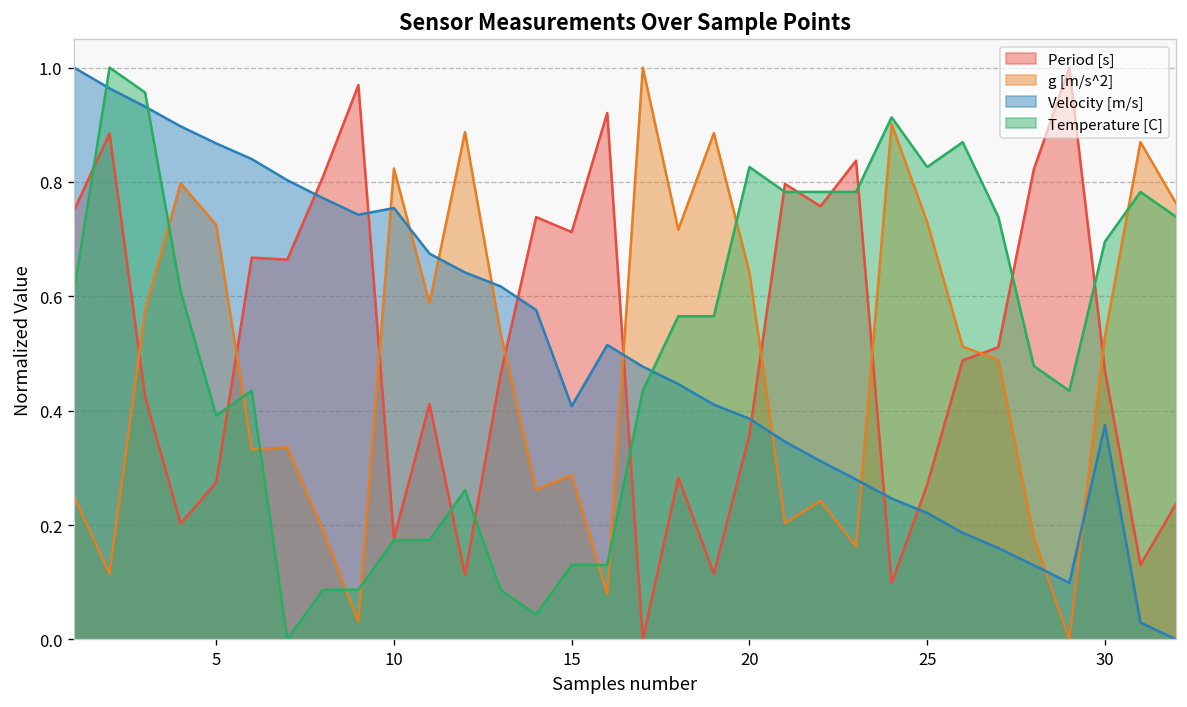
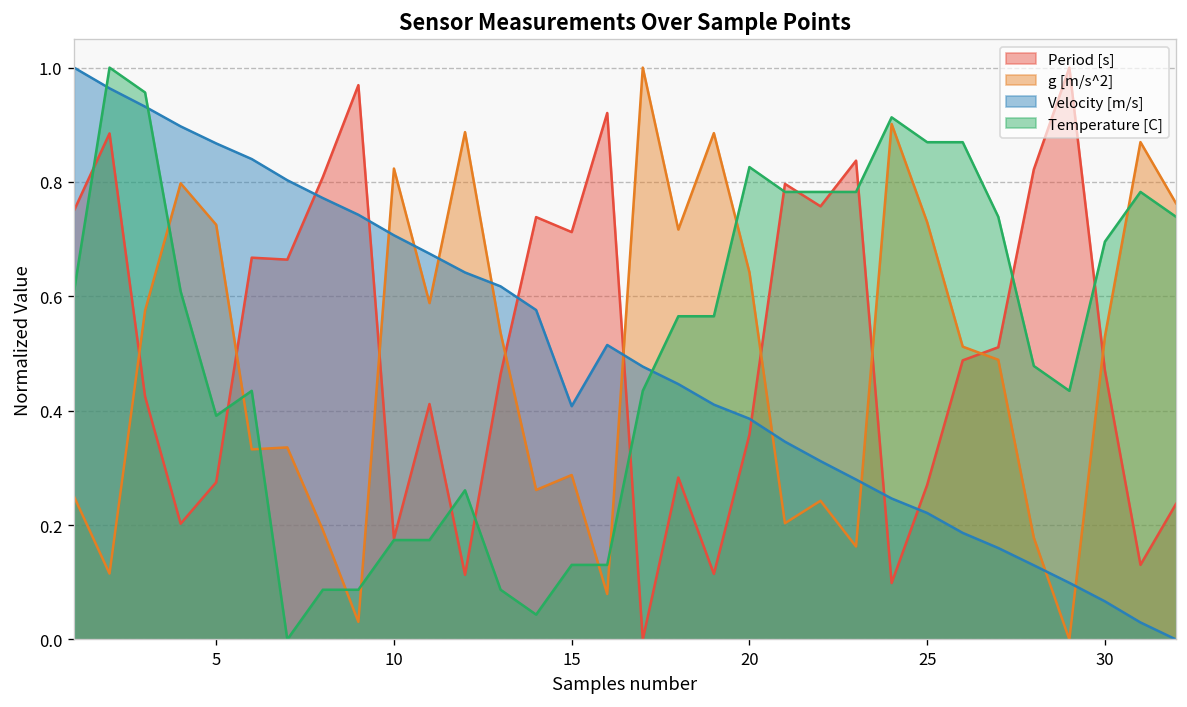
Velocity [m/s], 10: 0.75 -> 0.71
Temperature [C], 25: 0.83 -> 0.87
Velocity [m/s], 30: 0.37 -> 0.07
